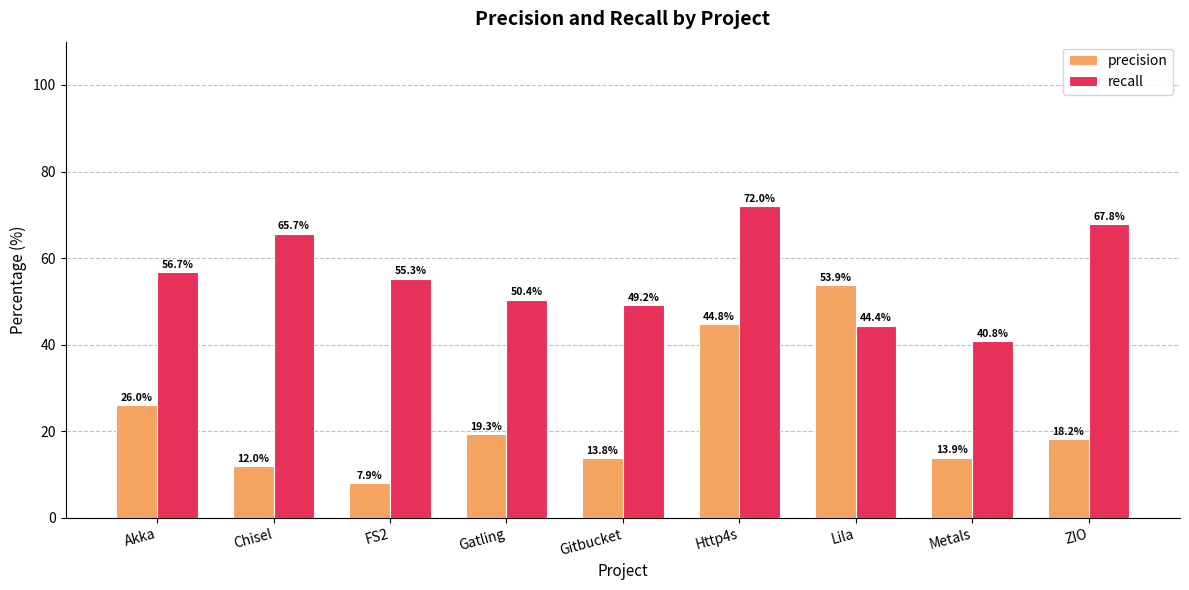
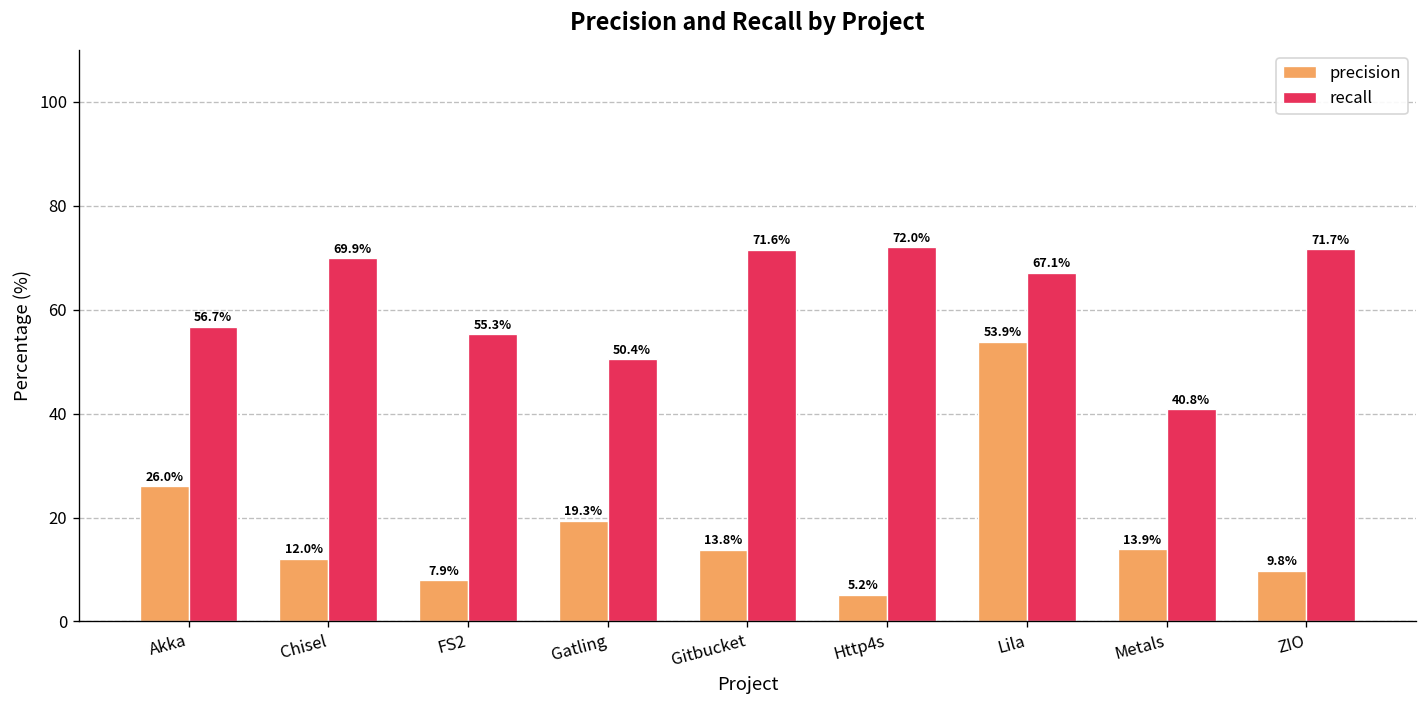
recall, Chisel: 65.7% -> 69.9%
recall, Gitbucket: 49.2% -> 71.6%
precision, Http4s: 44.8% -> 5.2%
recall, Lila: 44.4% -> 67.1%
precision, ZIO: 18.2% -> 9.8%
recall, ZIO: 67.8% -> 71.7%
